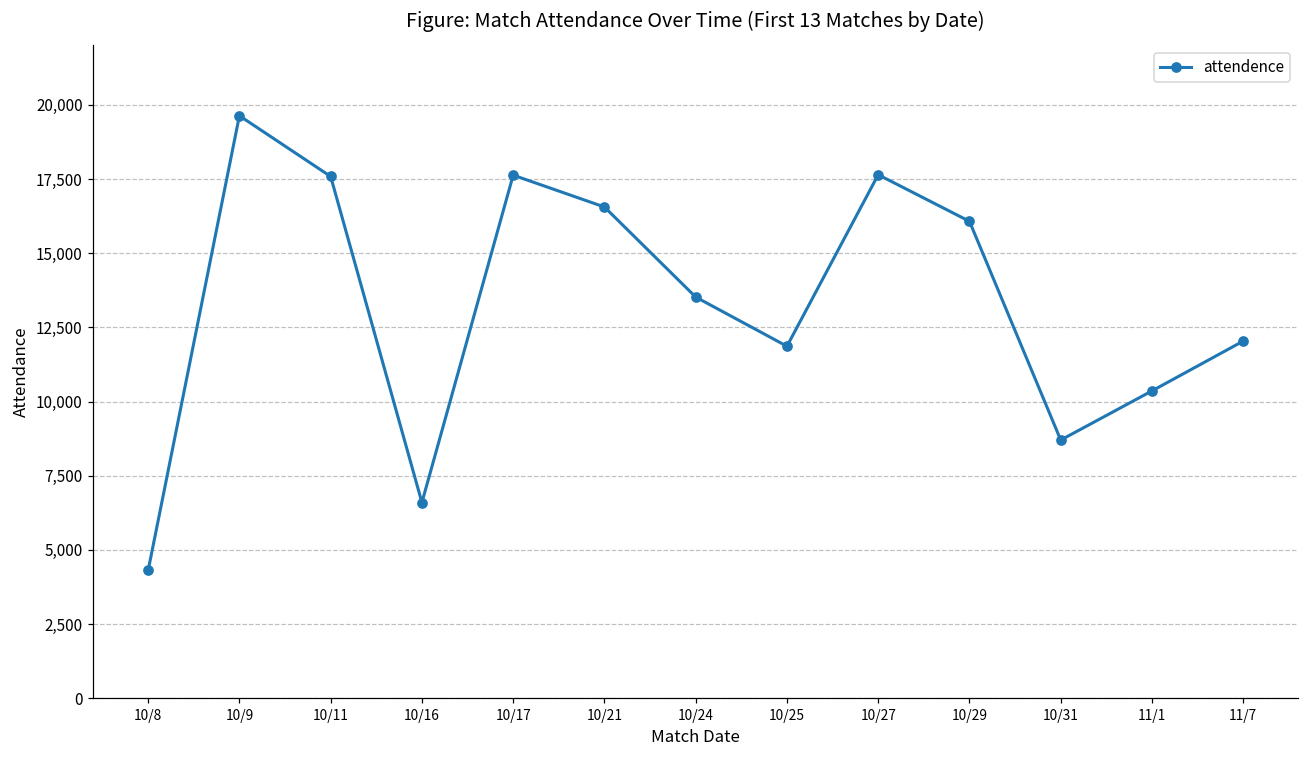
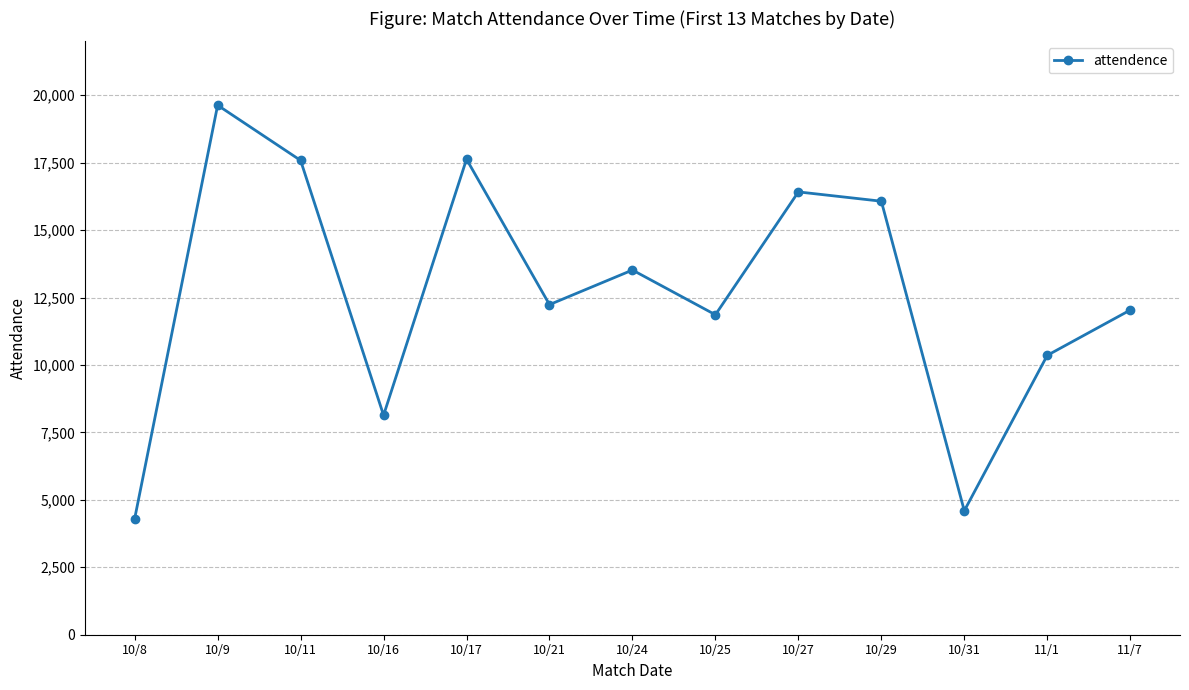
10/16: 6,600 -> 8,100
10/21: 16,600 -> 12,200
10/27: 17,600 -> 16,400
10/31: 8,700 -> 4,600
